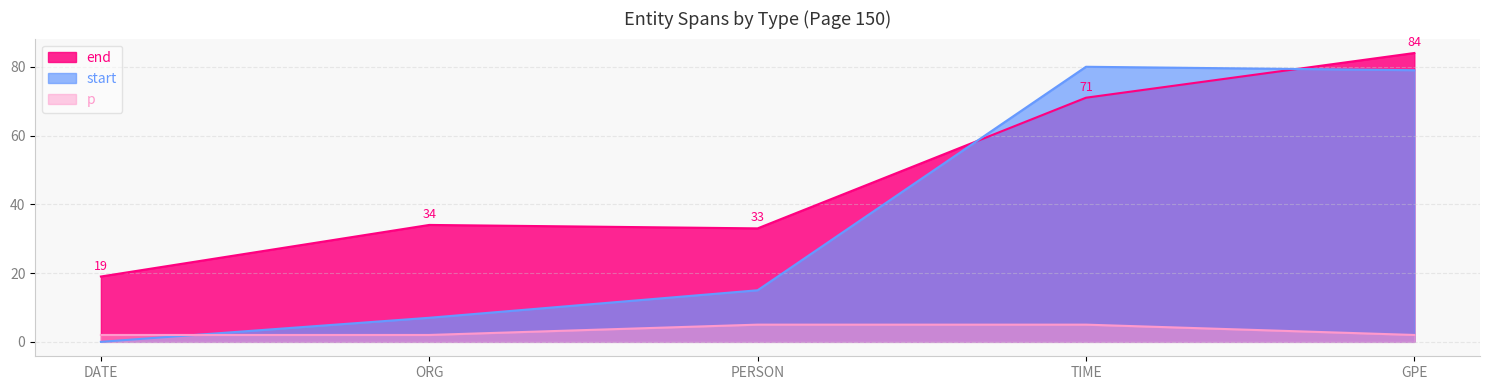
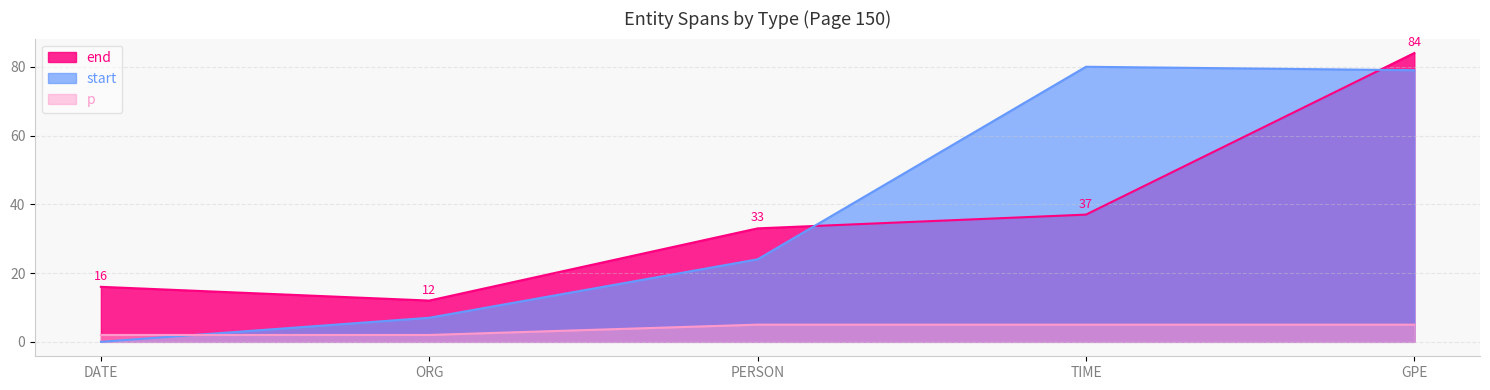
end, DATE: 19 -> 16
end, ORG: 34 -> 12
start, PERSON: 15 -> 24
end, TIME: 71 -> 37
p, GPE: 2 -> 5
